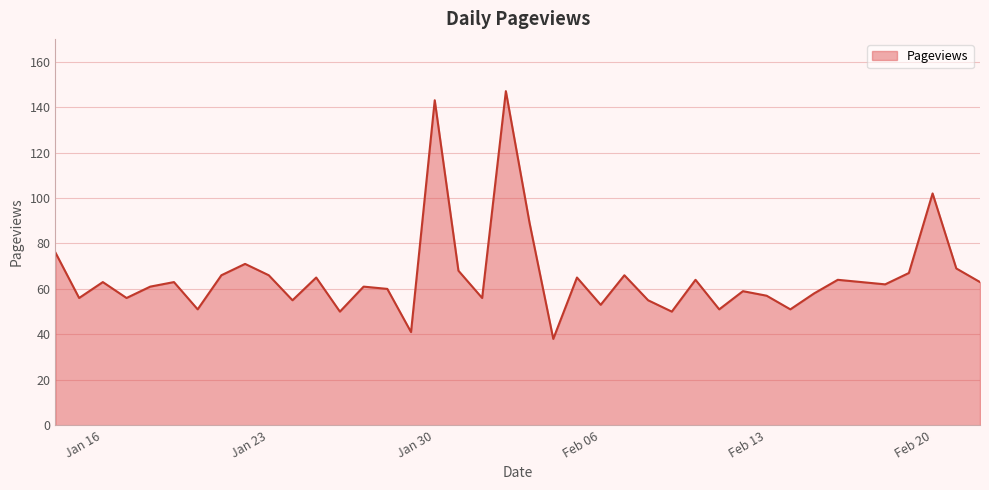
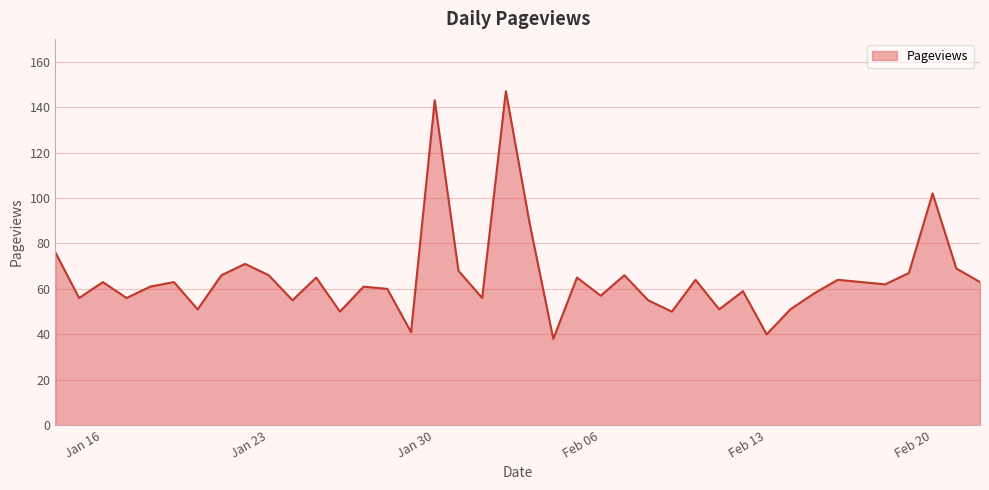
Feb 06: 53 -> 57
Feb 13: 57 -> 40
